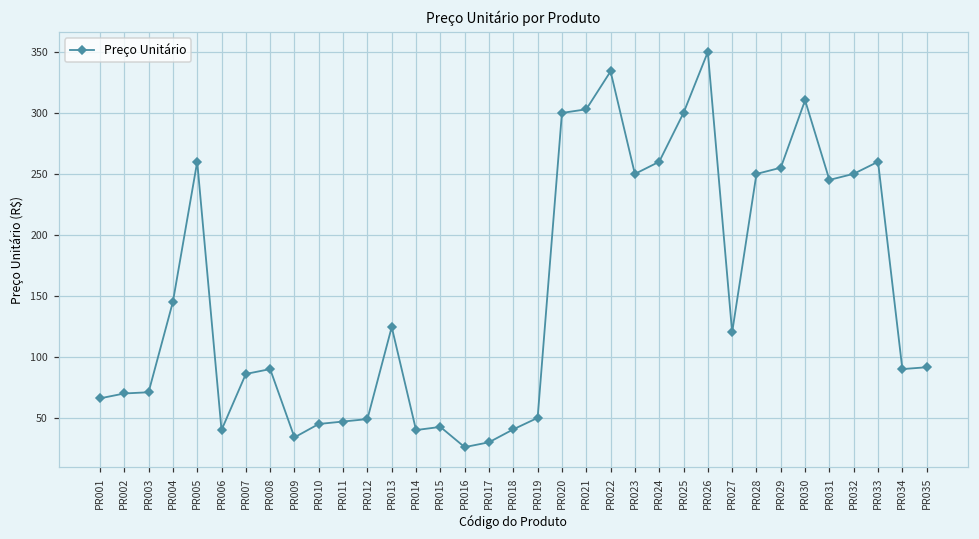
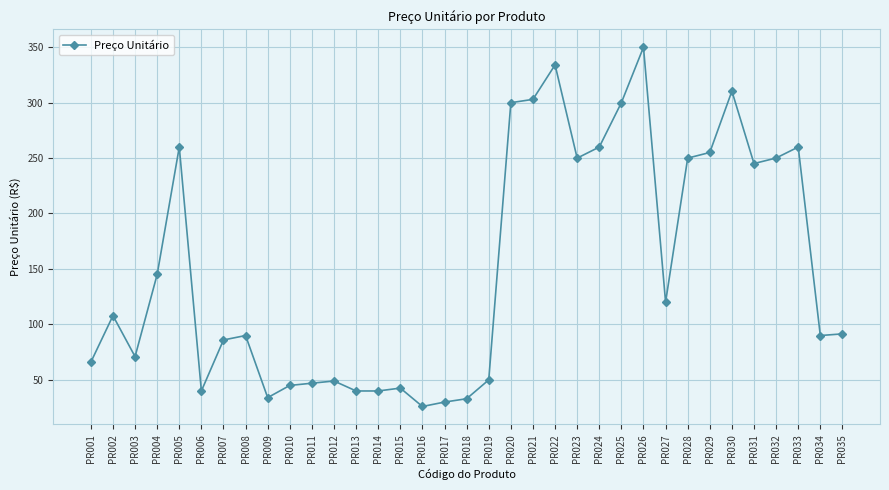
PR002: 70 -> 108
PR013: 124 -> 40
PR018: 41 -> 33
